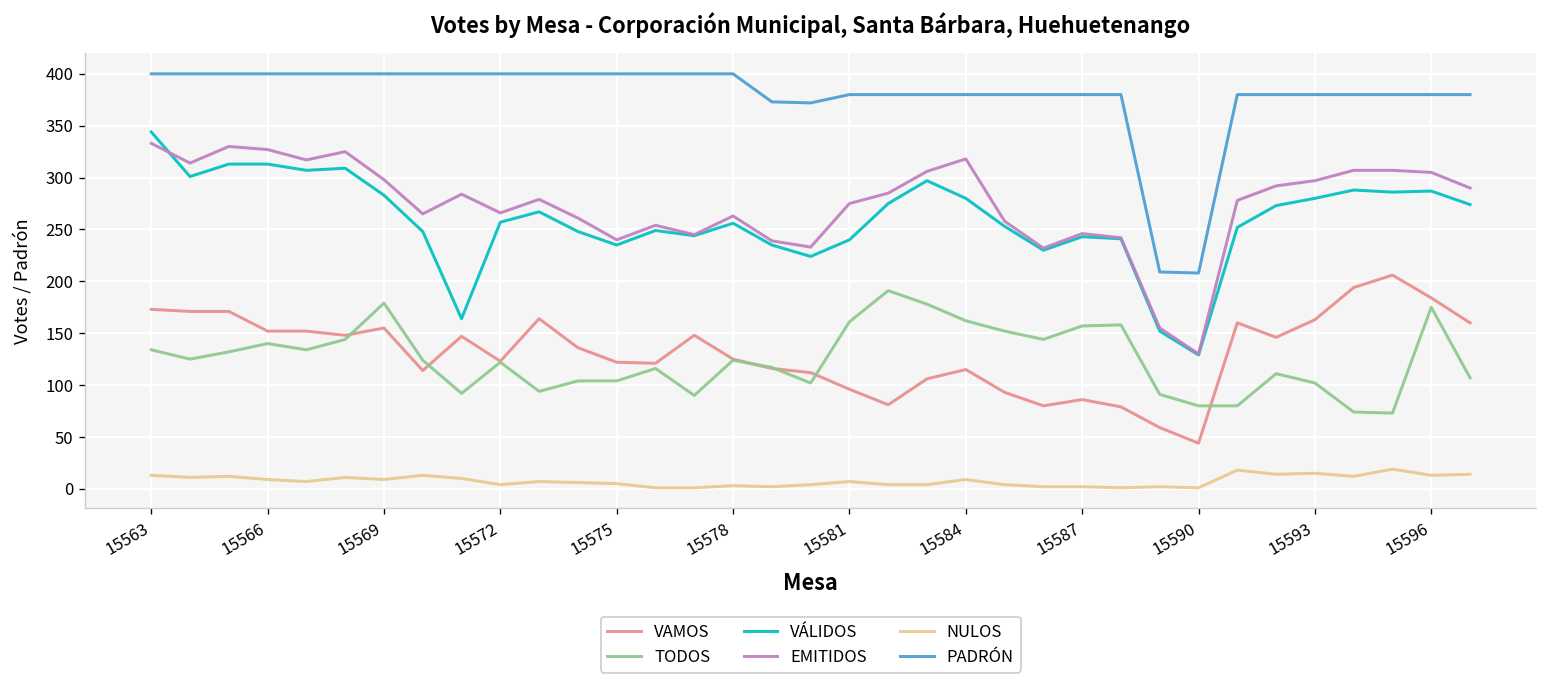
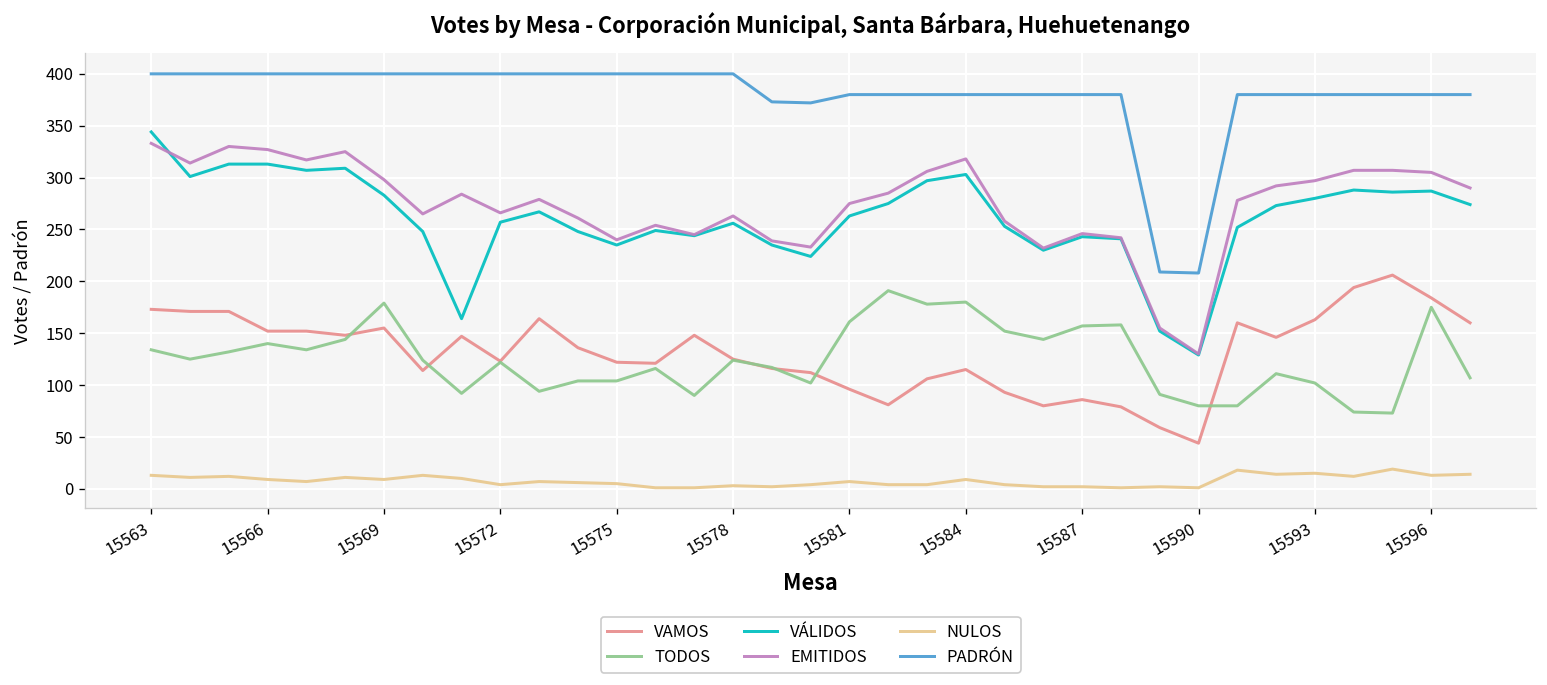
VÁLIDOS, 15581: 240 -> 260
TODOS, 15584: 160 -> 180
VÁLIDOS, 15584: 280 -> 300
